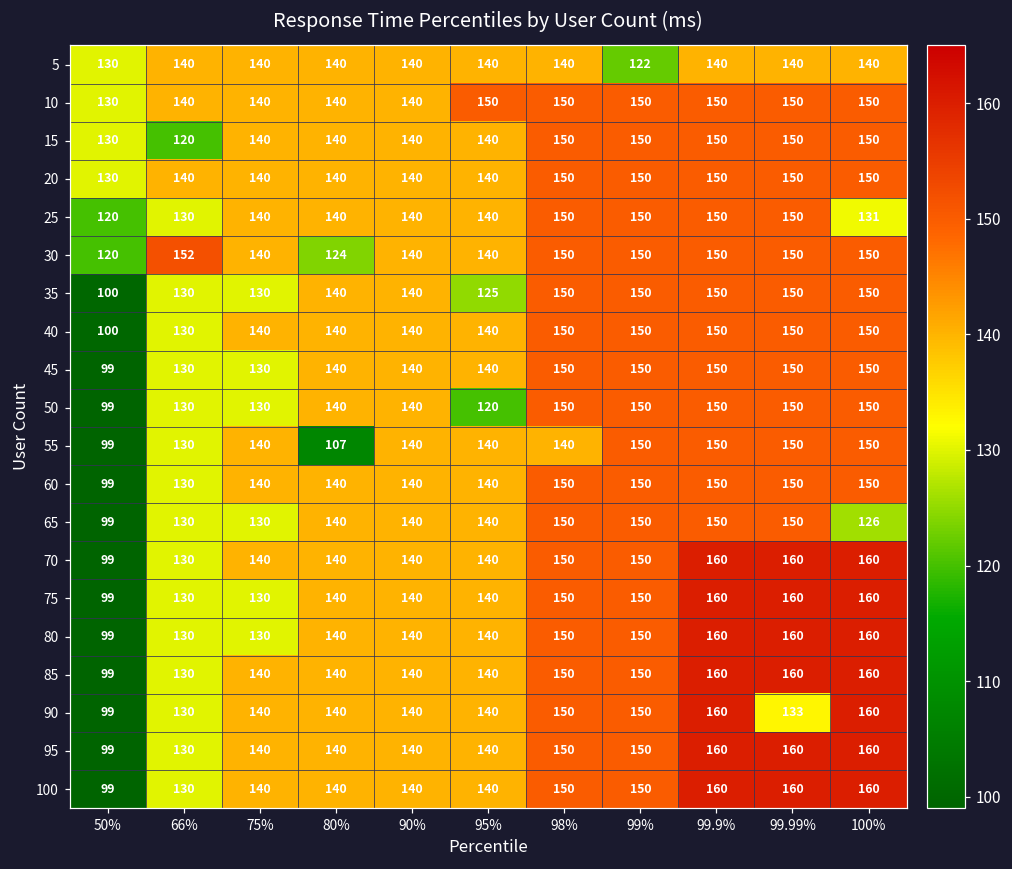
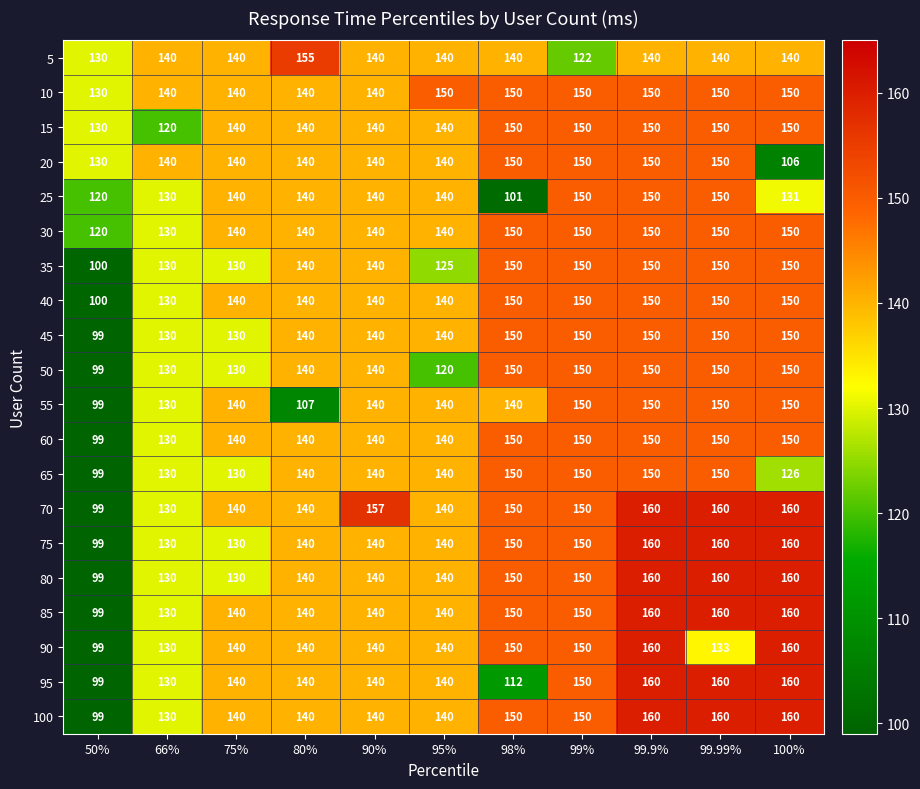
5, 80%: 140 -> 155
20, 100%: 150 -> 106
25, 98%: 150 -> 101
30, 66%: 152 -> 130
30, 80%: 124 -> 140
70, 90%: 140 -> 157
95, 98%: 150 -> 112
